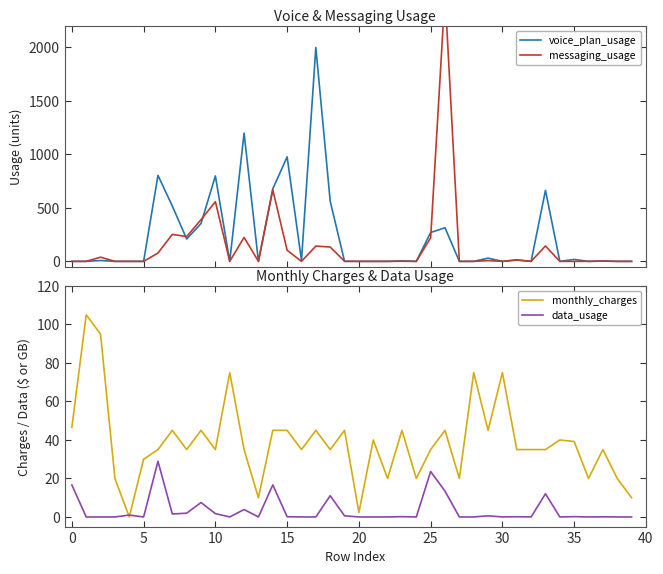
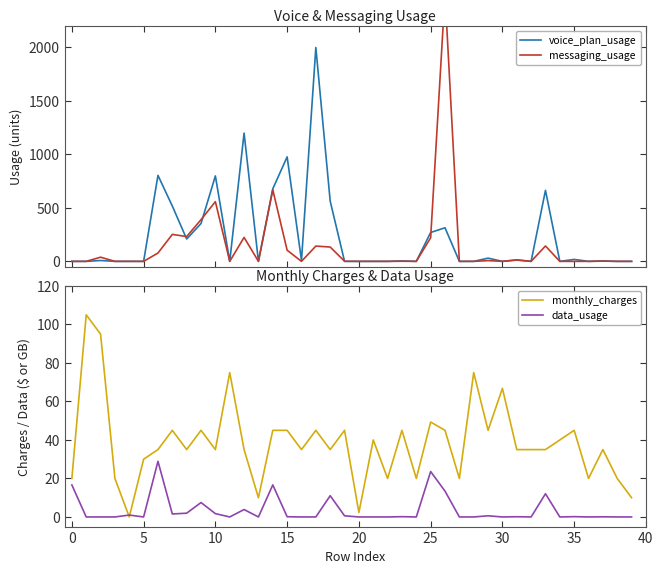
Monthly Charges & Data Usage, monthly_charges, 0: 47 -> 20
Monthly Charges & Data Usage, monthly_charges, 25: 35 -> 49
Monthly Charges & Data Usage, monthly_charges, 30: 75 -> 67
Monthly Charges & Data Usage, monthly_charges, 35: 39 -> 45
